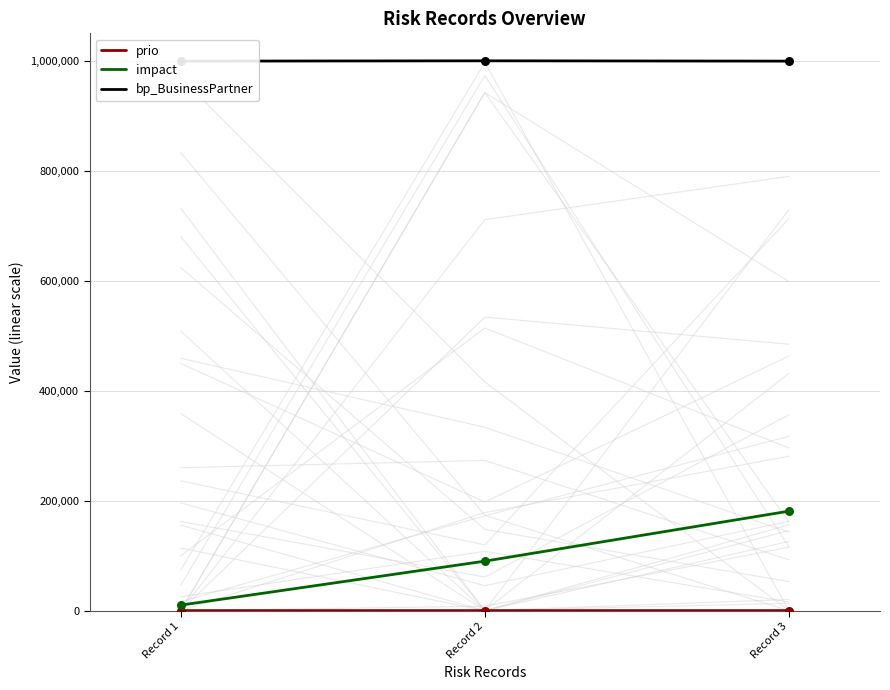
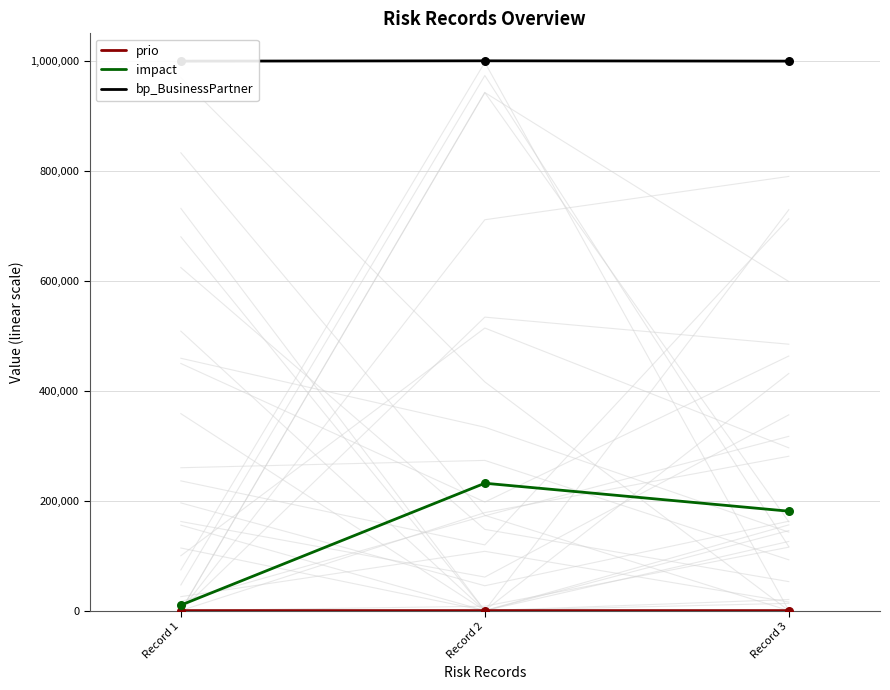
impact, Record 2: 90,000 -> 230,000
